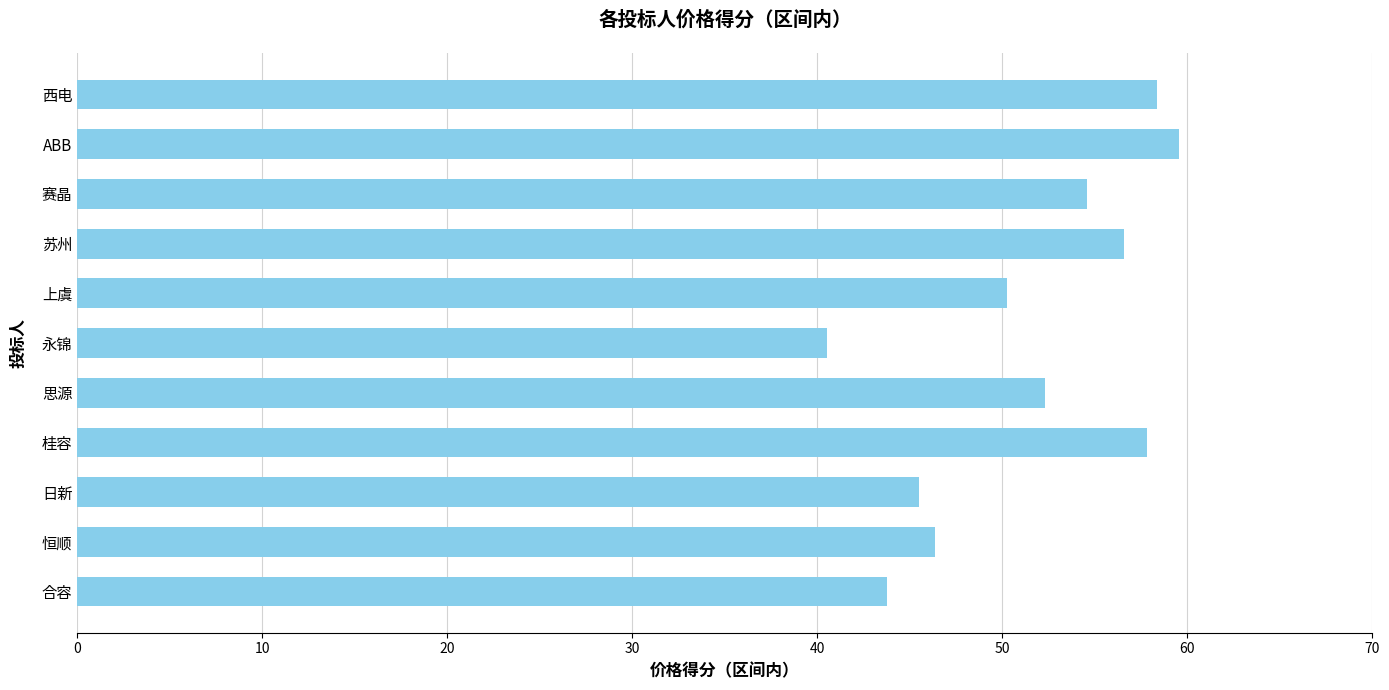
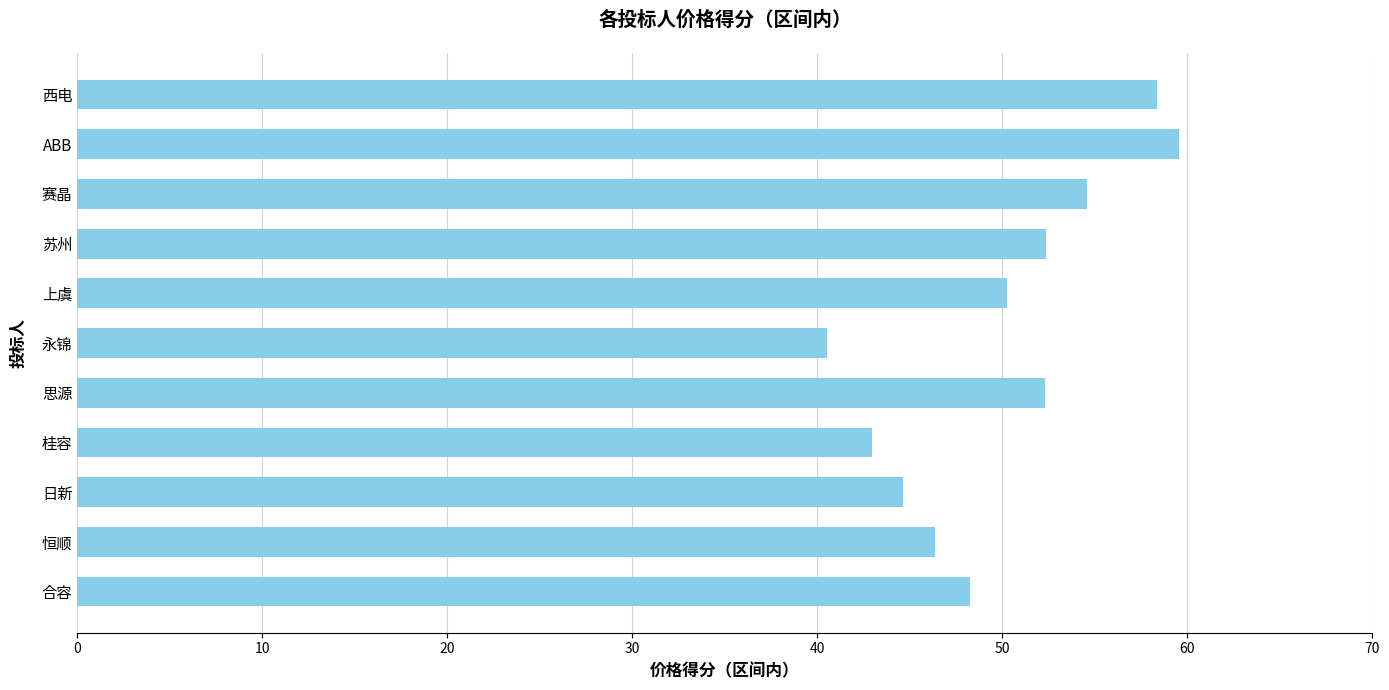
苏州: 56.6 -> 52.4
桂容: 57.8 -> 42.9
日新: 45.5 -> 44.6
合容: 43.8 -> 48.2
